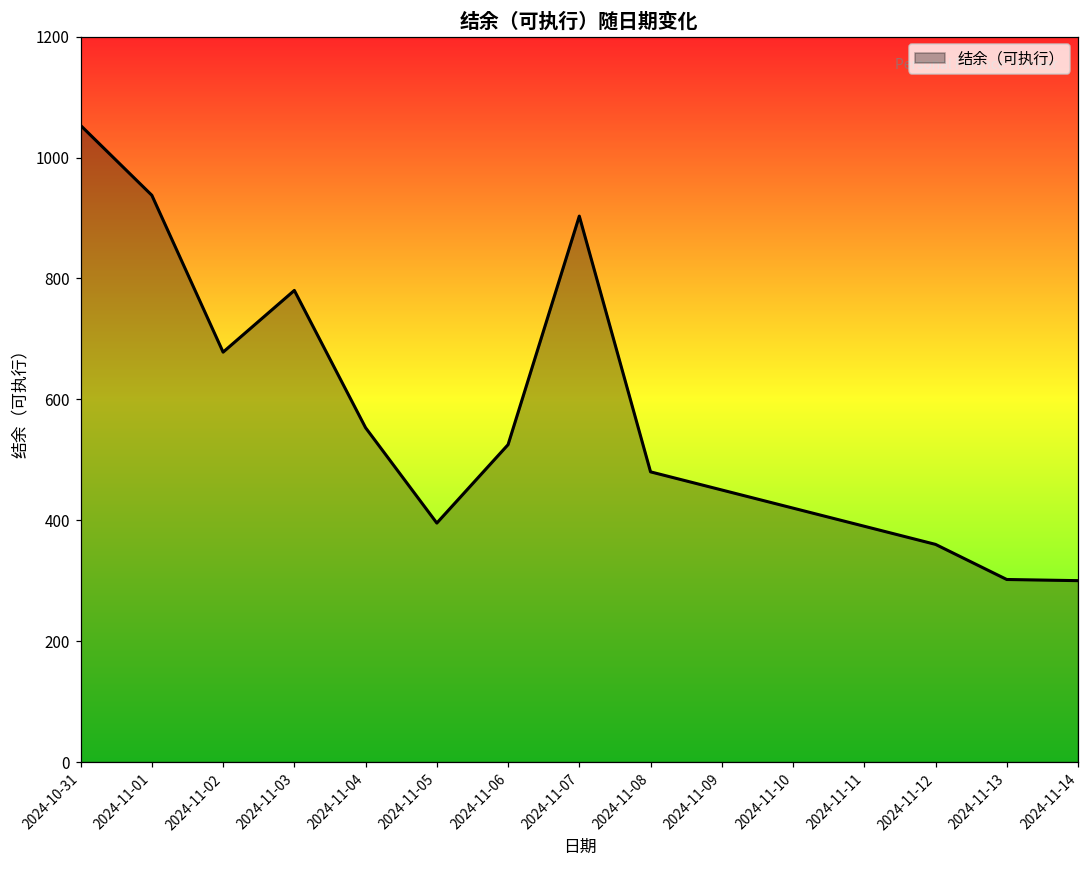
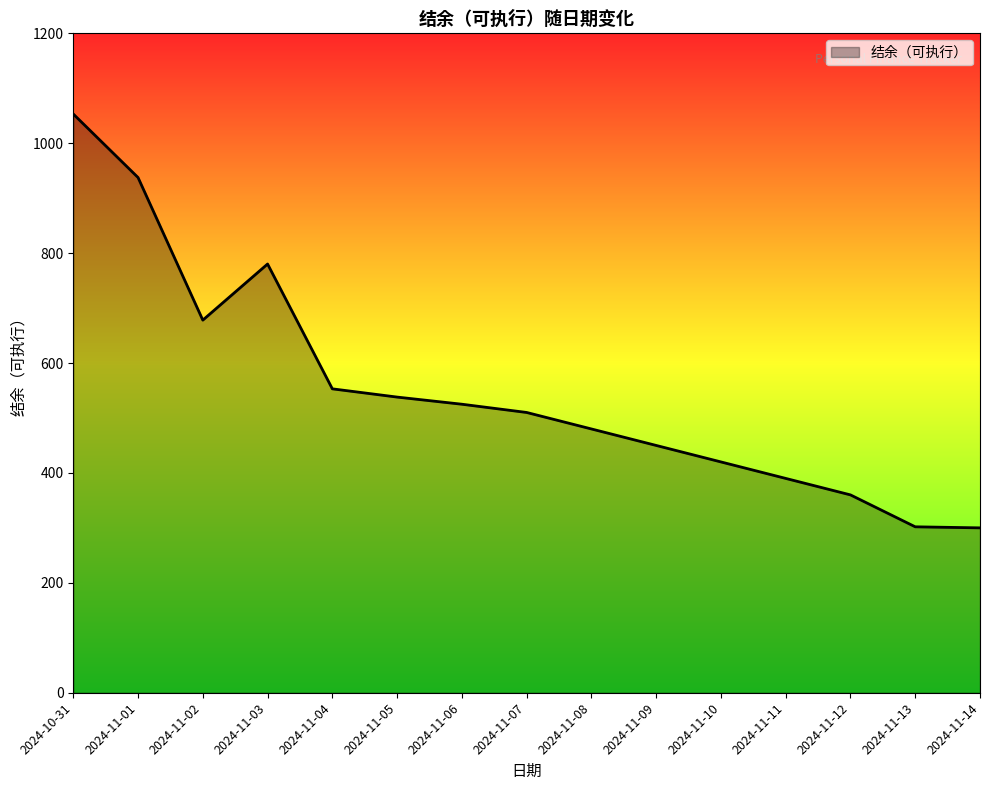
2024-11-05: 400 -> 540
2024-11-07: 900 -> 510
